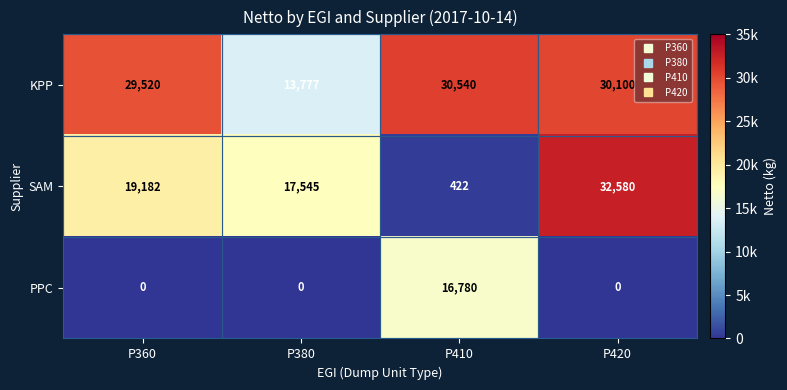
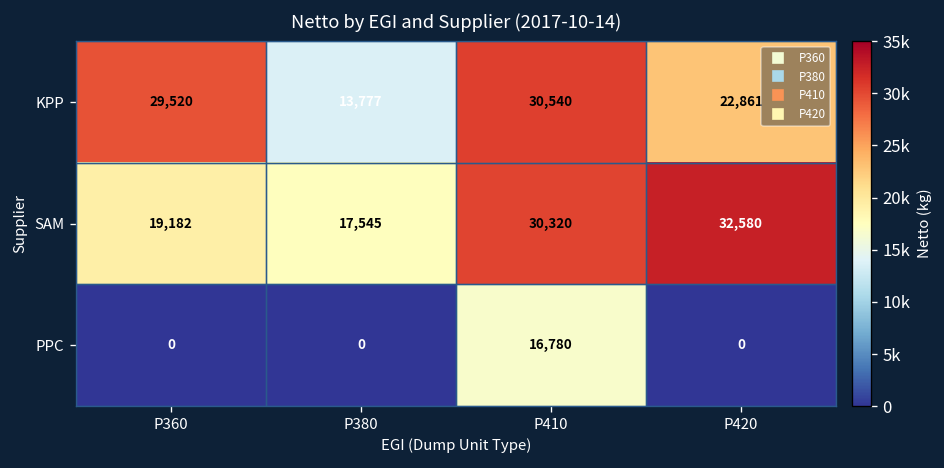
KPP, P420: 30,100 -> 22,861
SAM, P410: 422 -> 30,320
